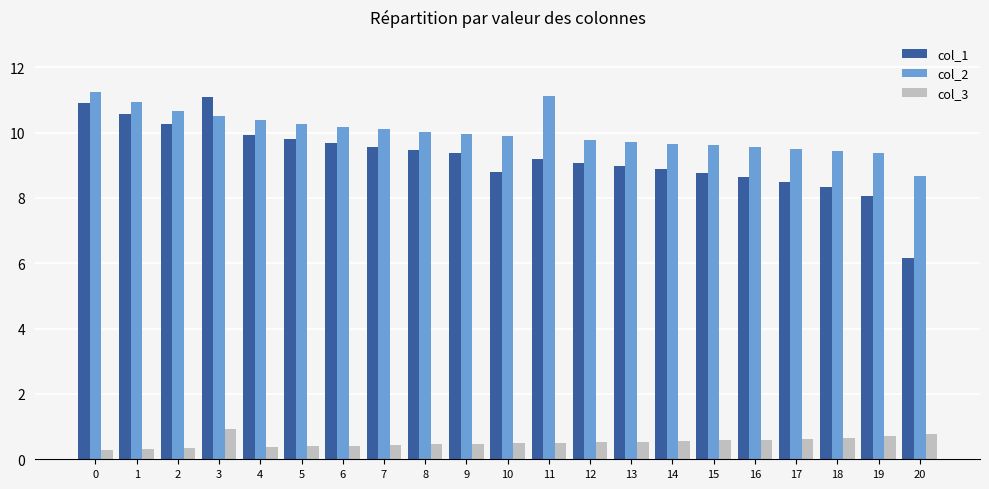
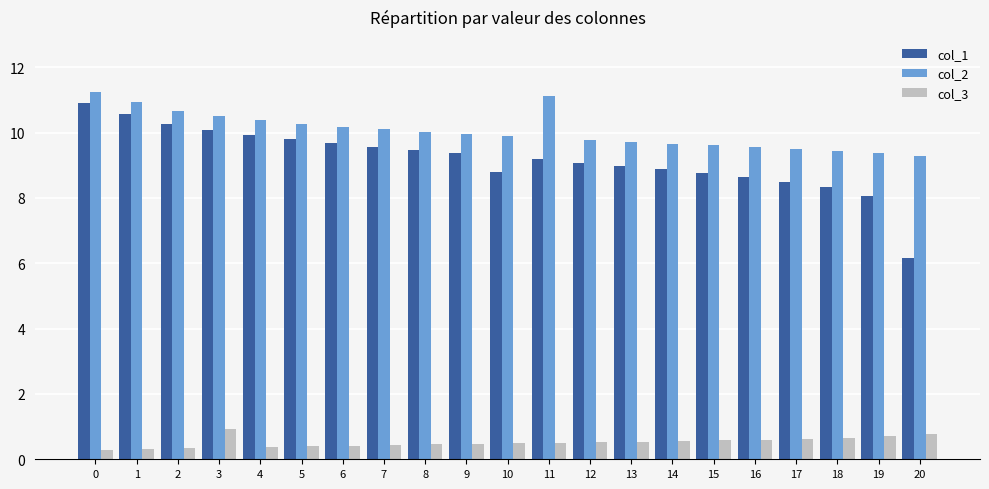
col_1, 3: 11.1 -> 10.1
col_2, 20: 8.7 -> 9.3
